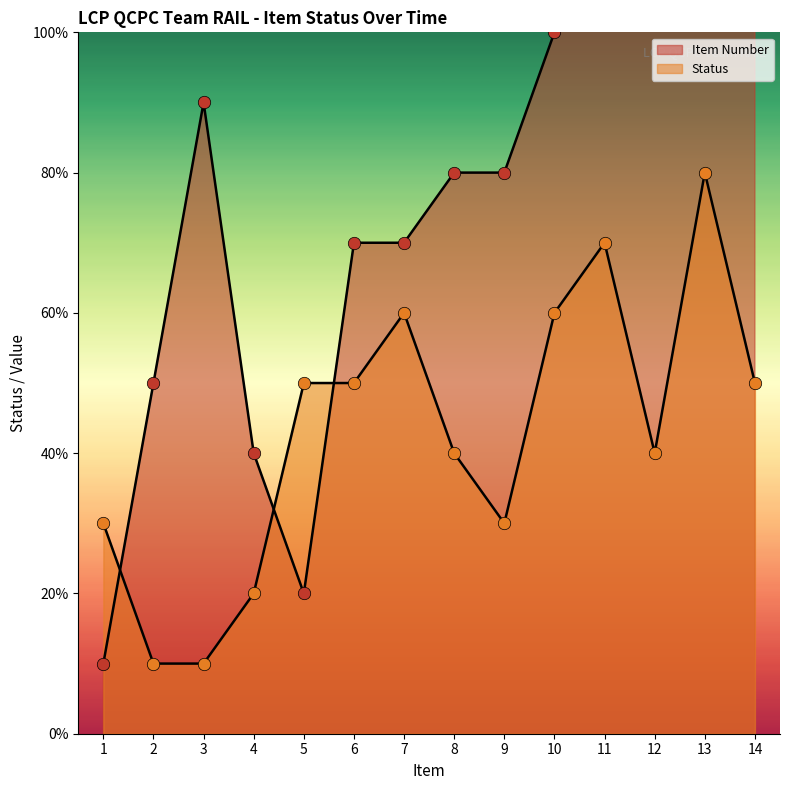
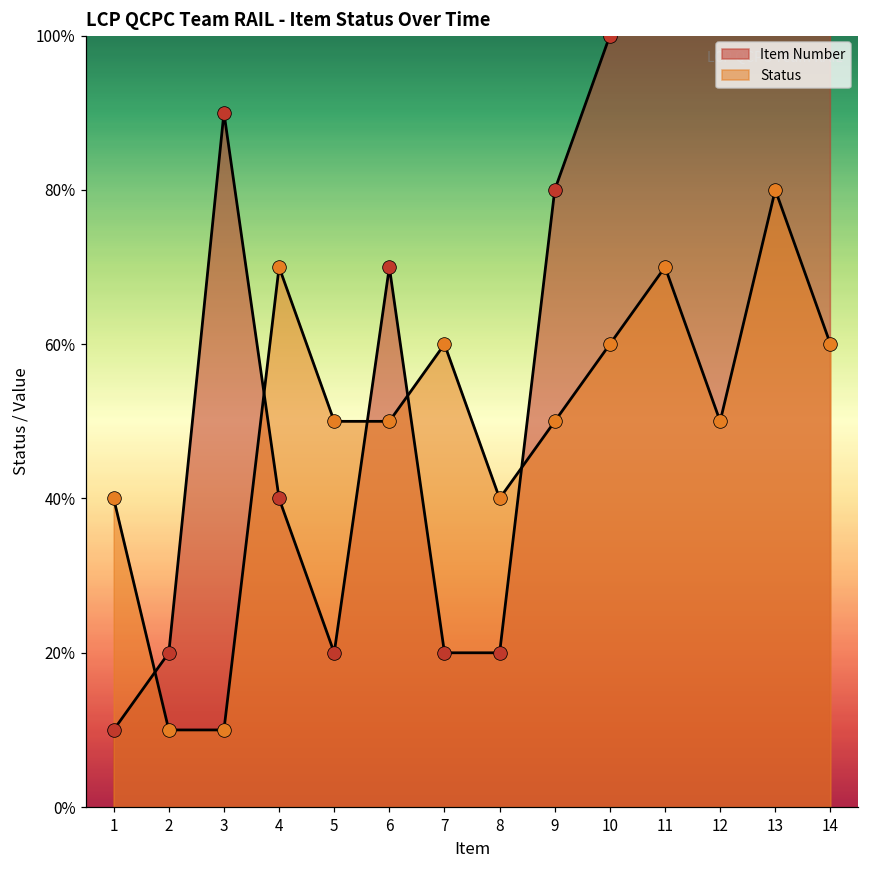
Status, 1: 30% -> 40%
Item Number, 2: 50% -> 20%
Status, 4: 20% -> 70%
Item Number, 7: 70% -> 20%
Item Number, 8: 80% -> 20%
Status, 9: 30% -> 50%
Status, 12: 40% -> 50%
Status, 14: 50% -> 60%
